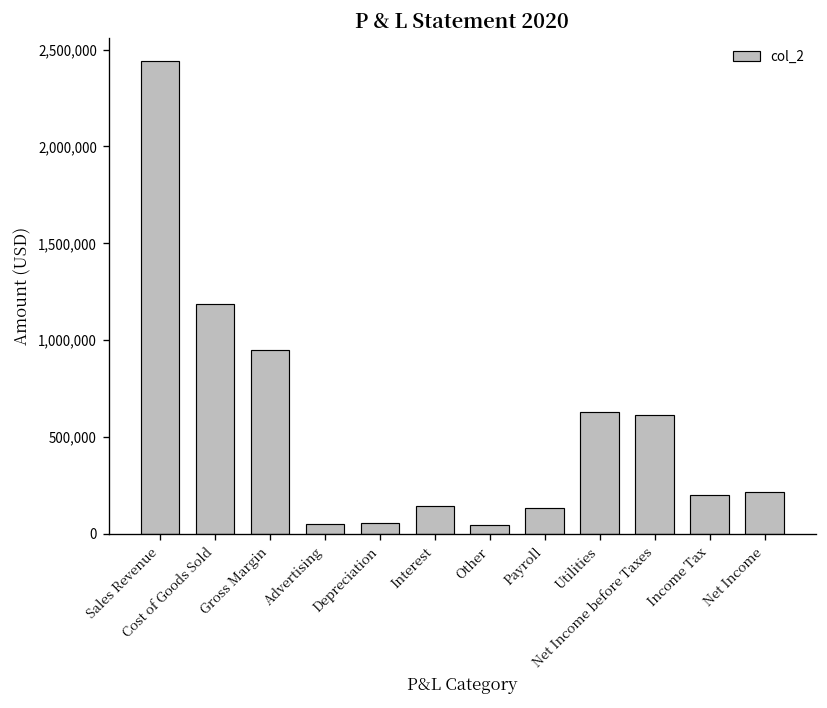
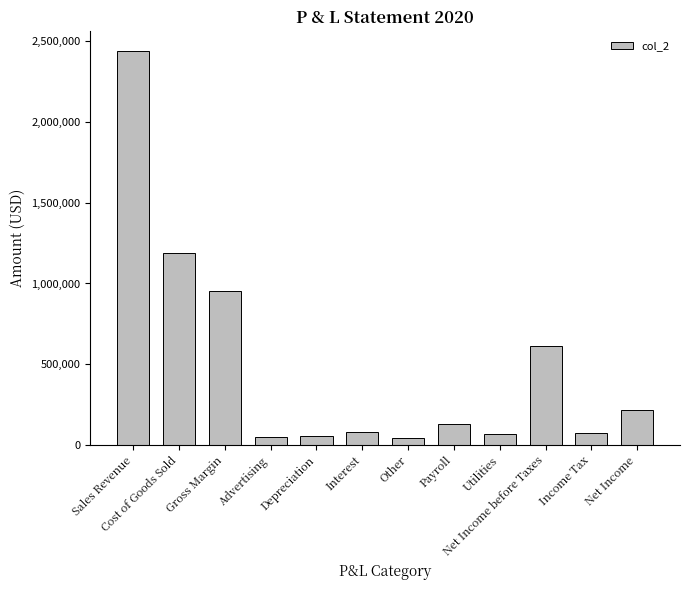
Interest: 140,000 -> 80,000
Utilities: 630,000 -> 70,000
Income Tax: 200,000 -> 70,000
